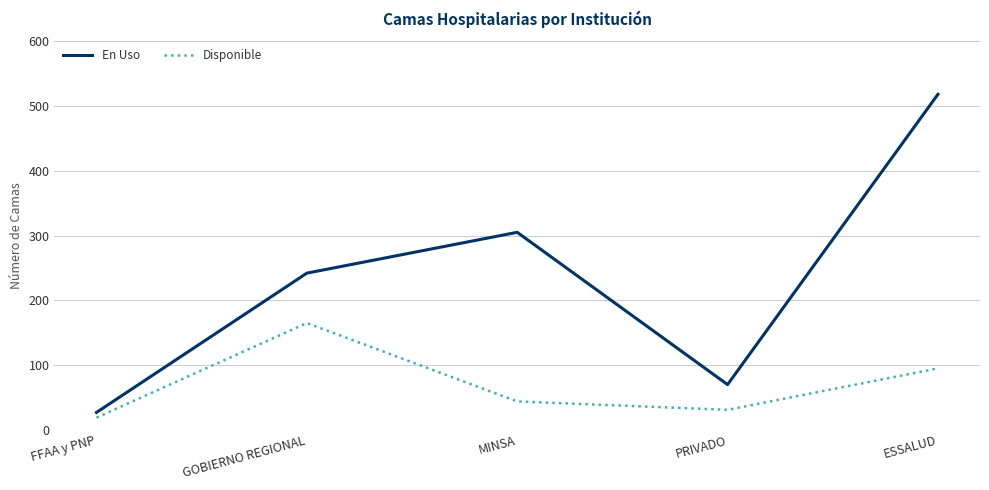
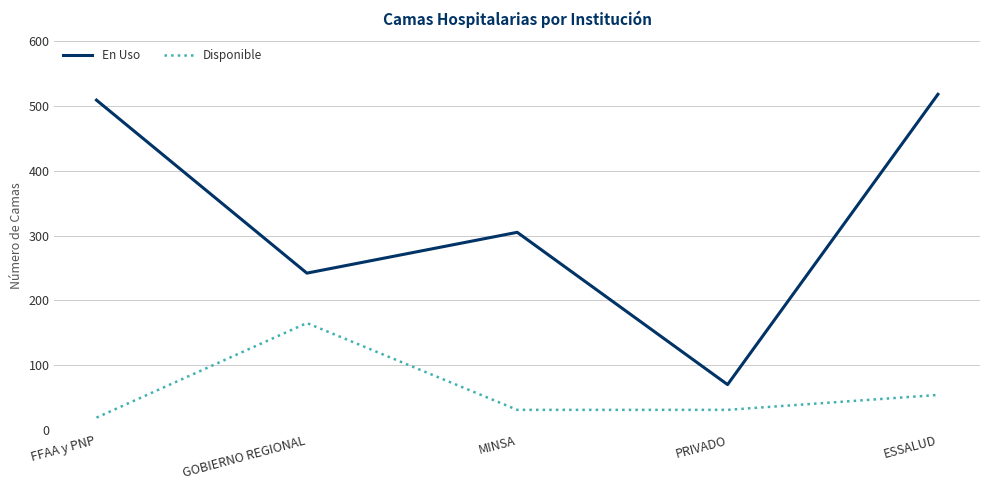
En Uso, FFAA y PNP: 30 -> 510
Disponible, MINSA: 40 -> 30
Disponible, ESSALUD: 100 -> 50
